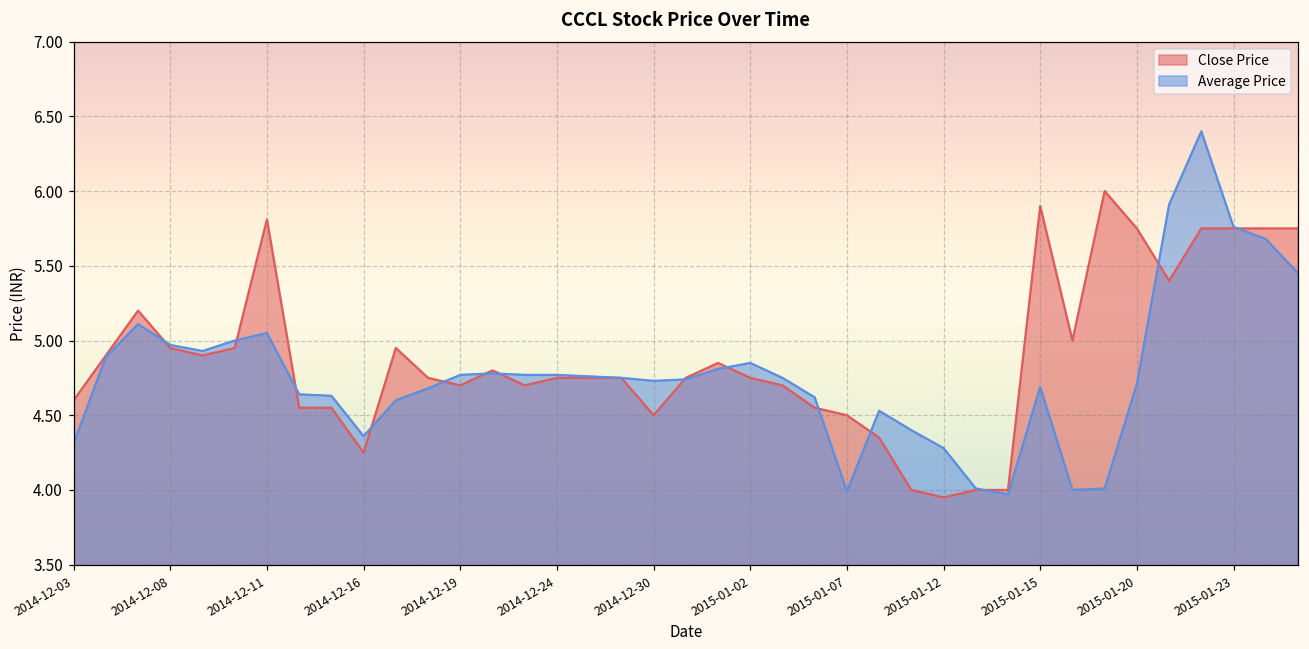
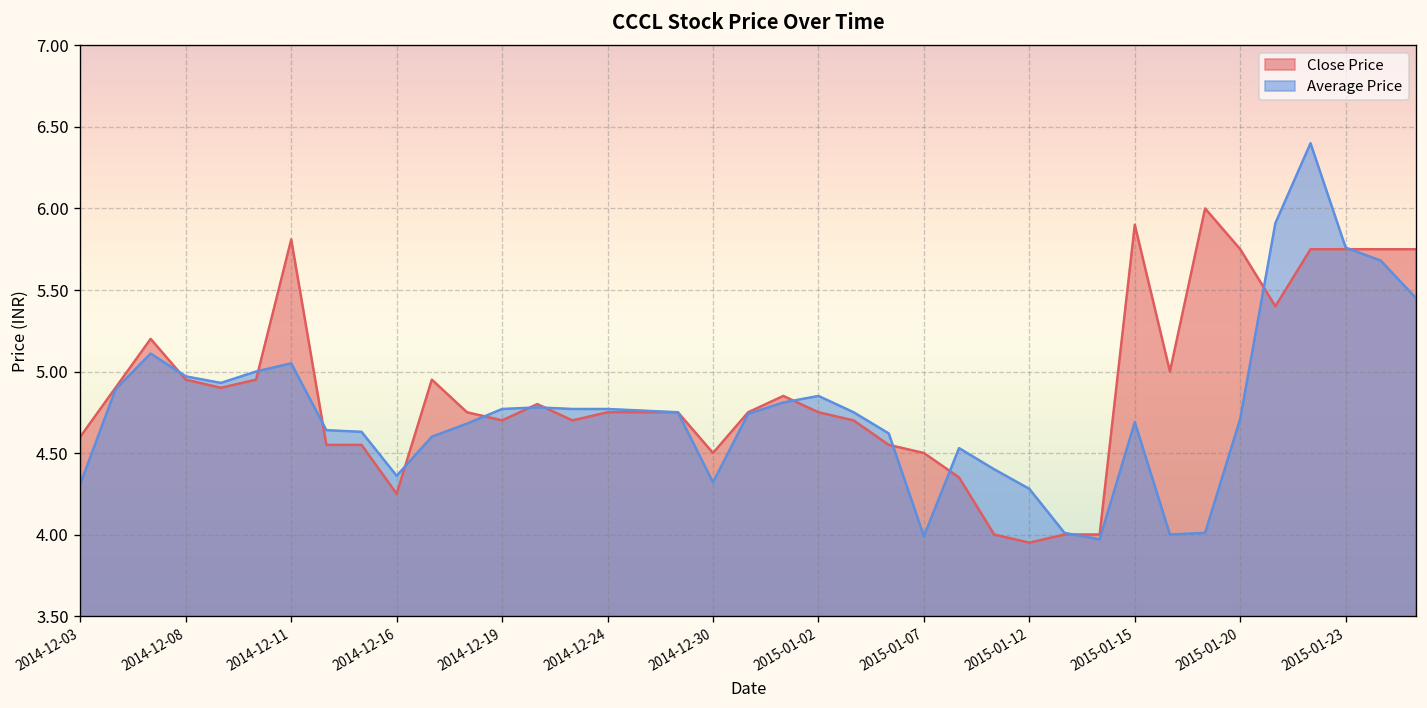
Average Price, 2014-12-30: 4.73 -> 4.32
